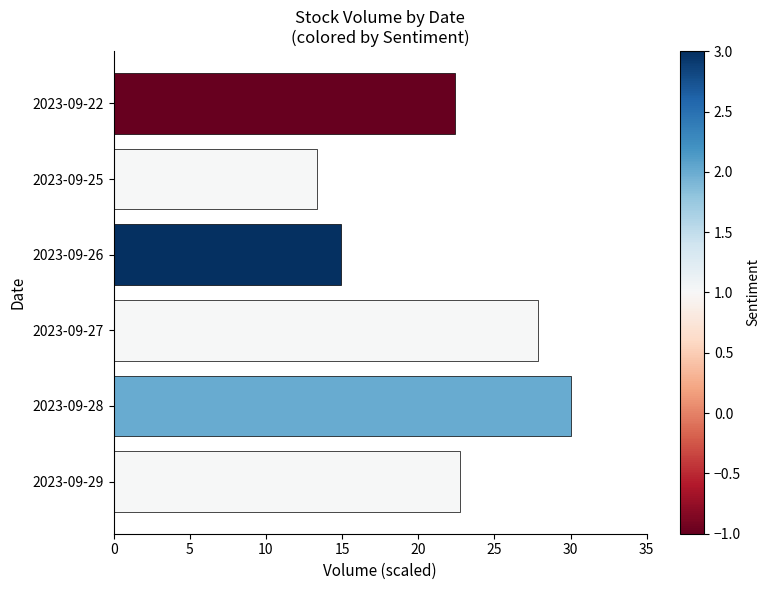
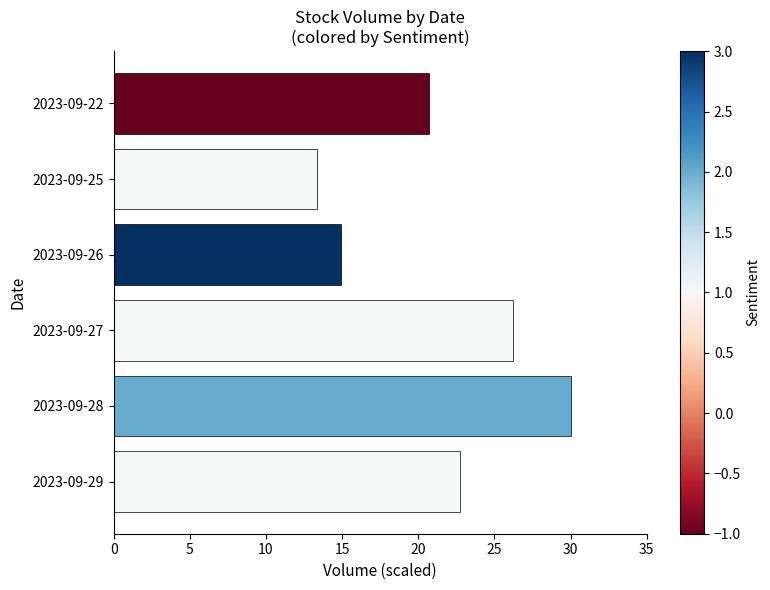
2023-09-22: 22.4 -> 20.7
2023-09-27: 27.9 -> 26.3
